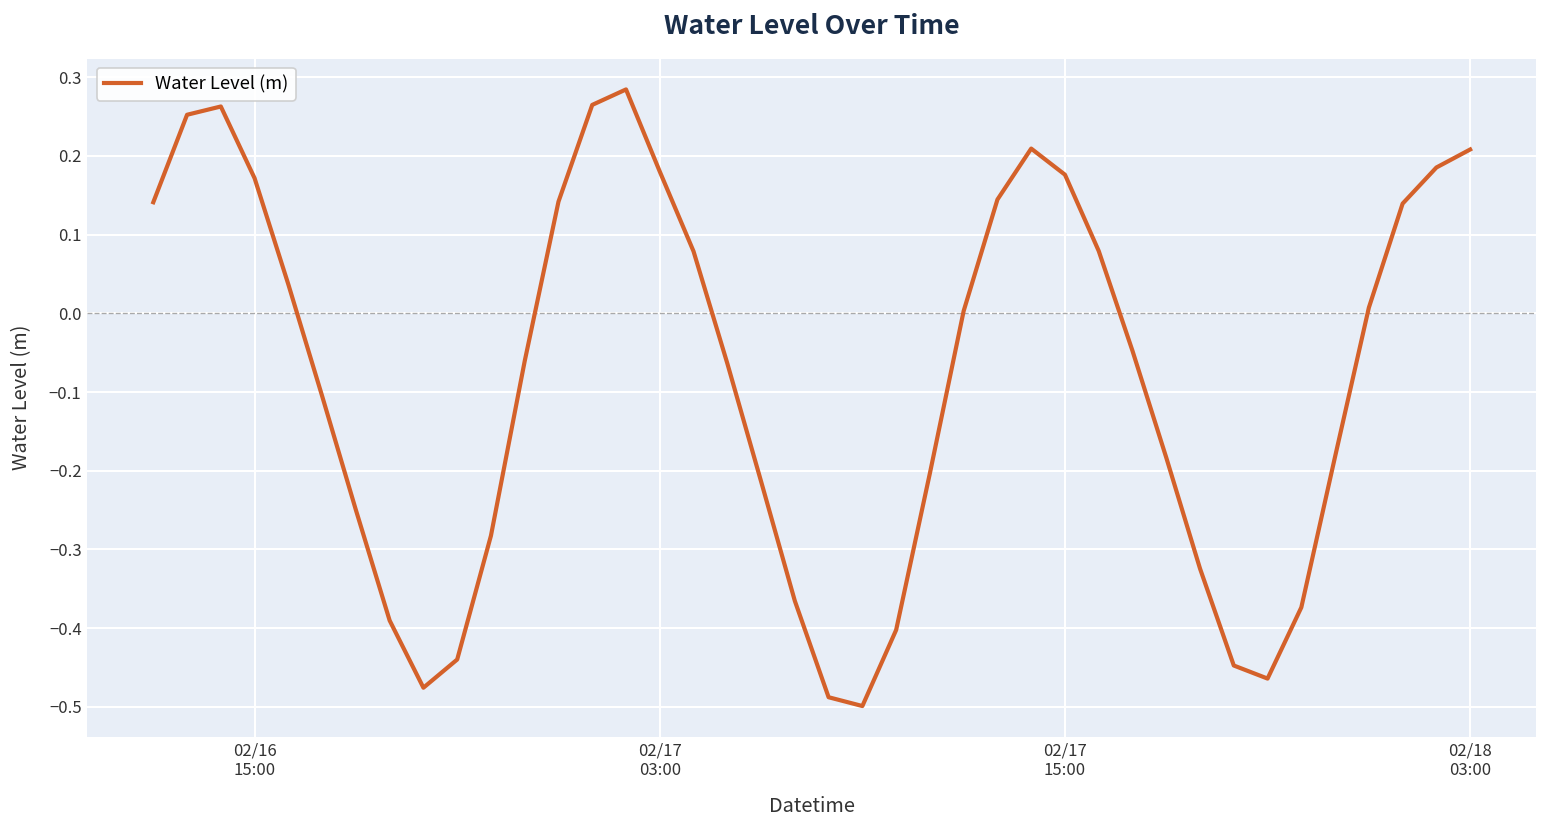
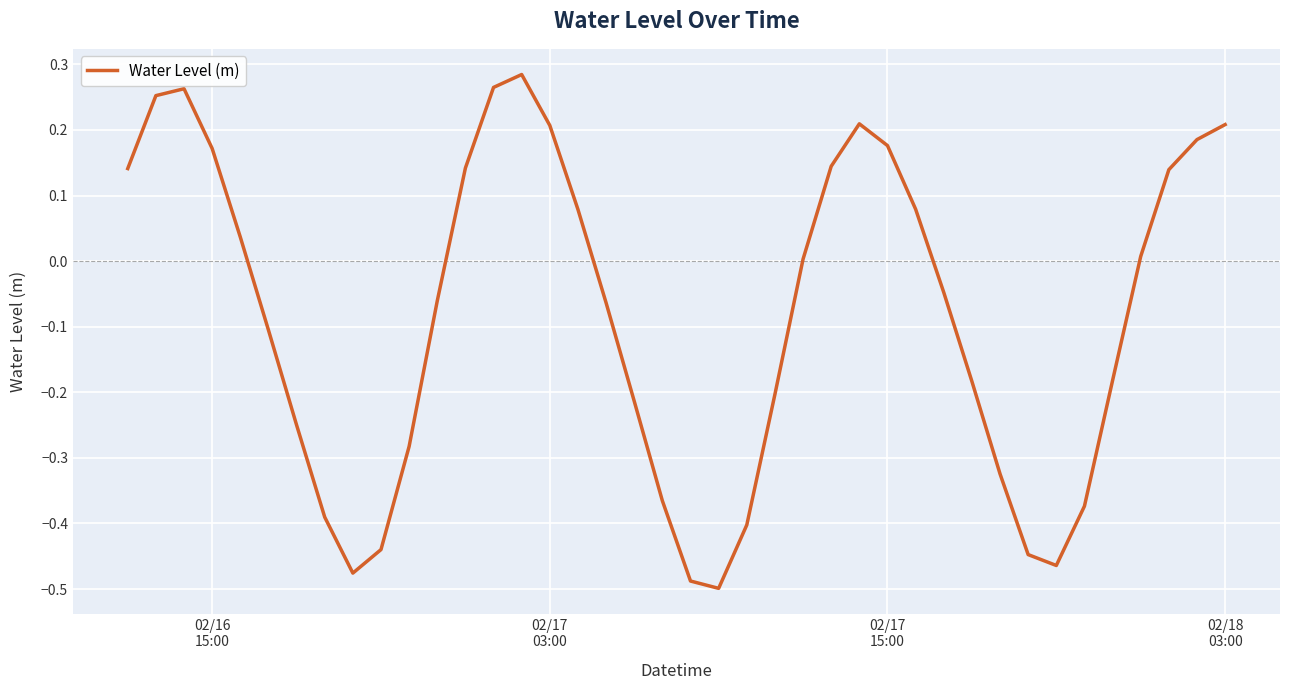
02/17 03:00: 0.18 -> 0.21
